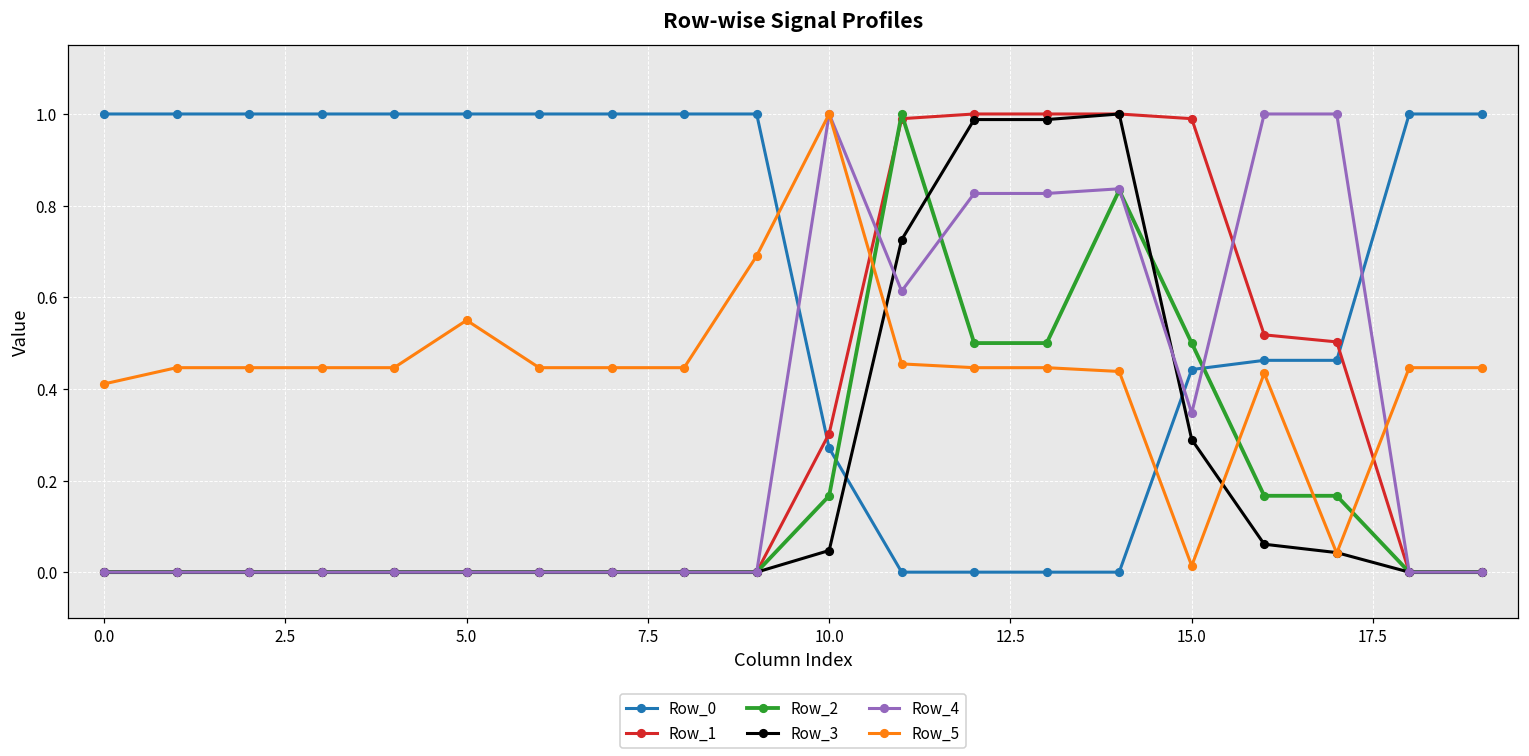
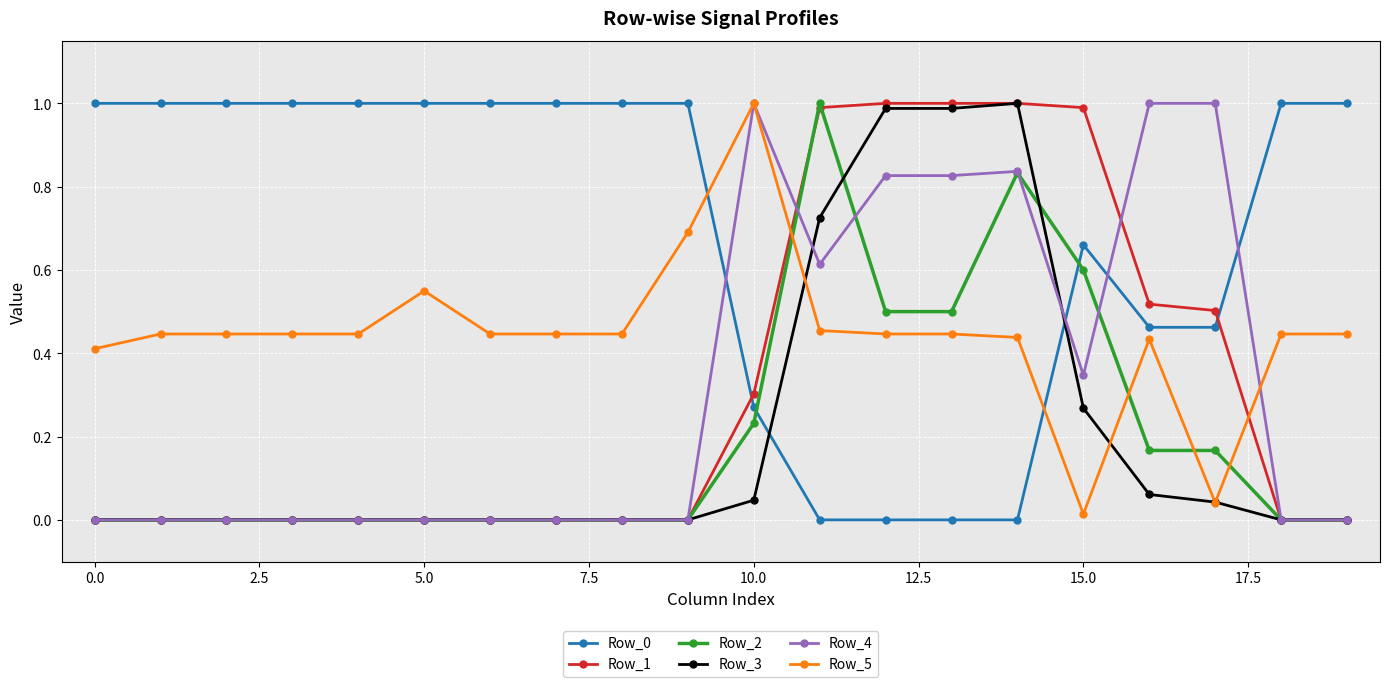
Row_2, 10.0: 0.17 -> 0.23
Row_0, 15.0: 0.44 -> 0.66
Row_2, 15.0: 0.5 -> 0.6
Row_3, 15.0: 0.29 -> 0.27
